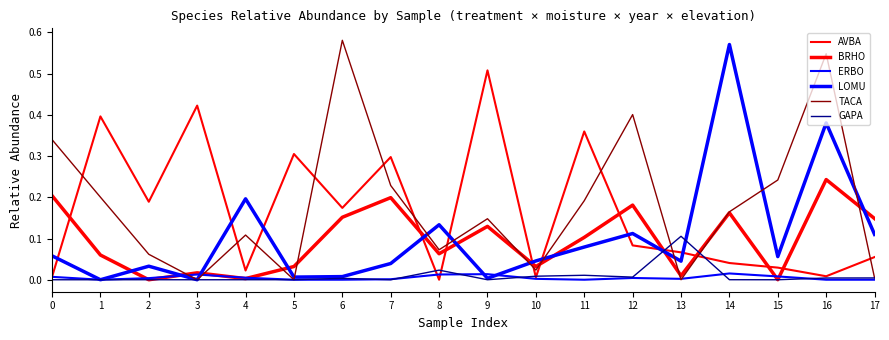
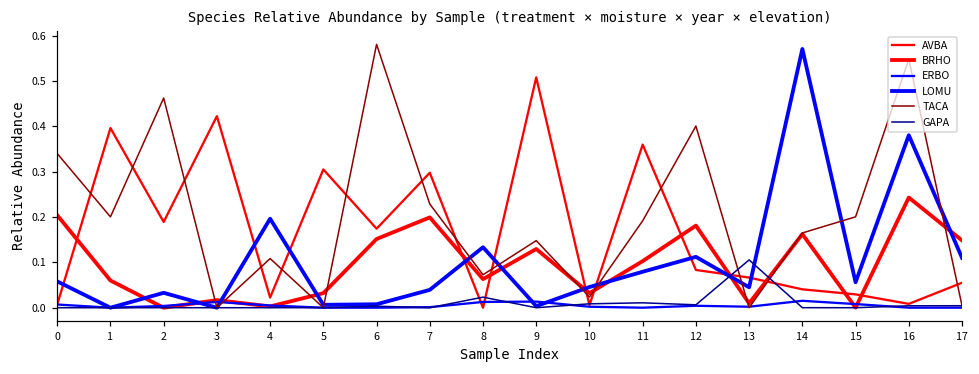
TACA, 2: 0.06 -> 0.46
TACA, 15: 0.24 -> 0.20
